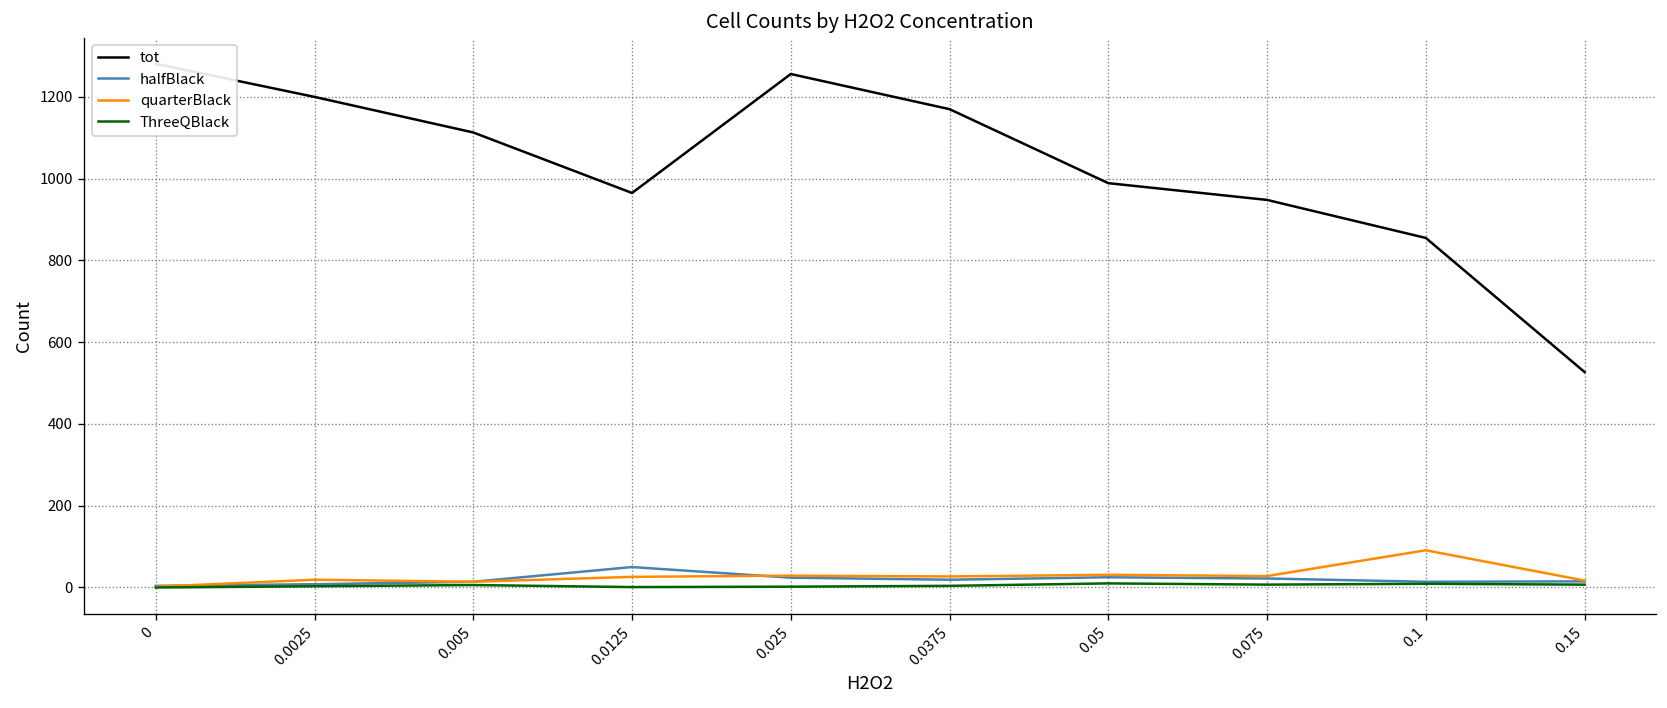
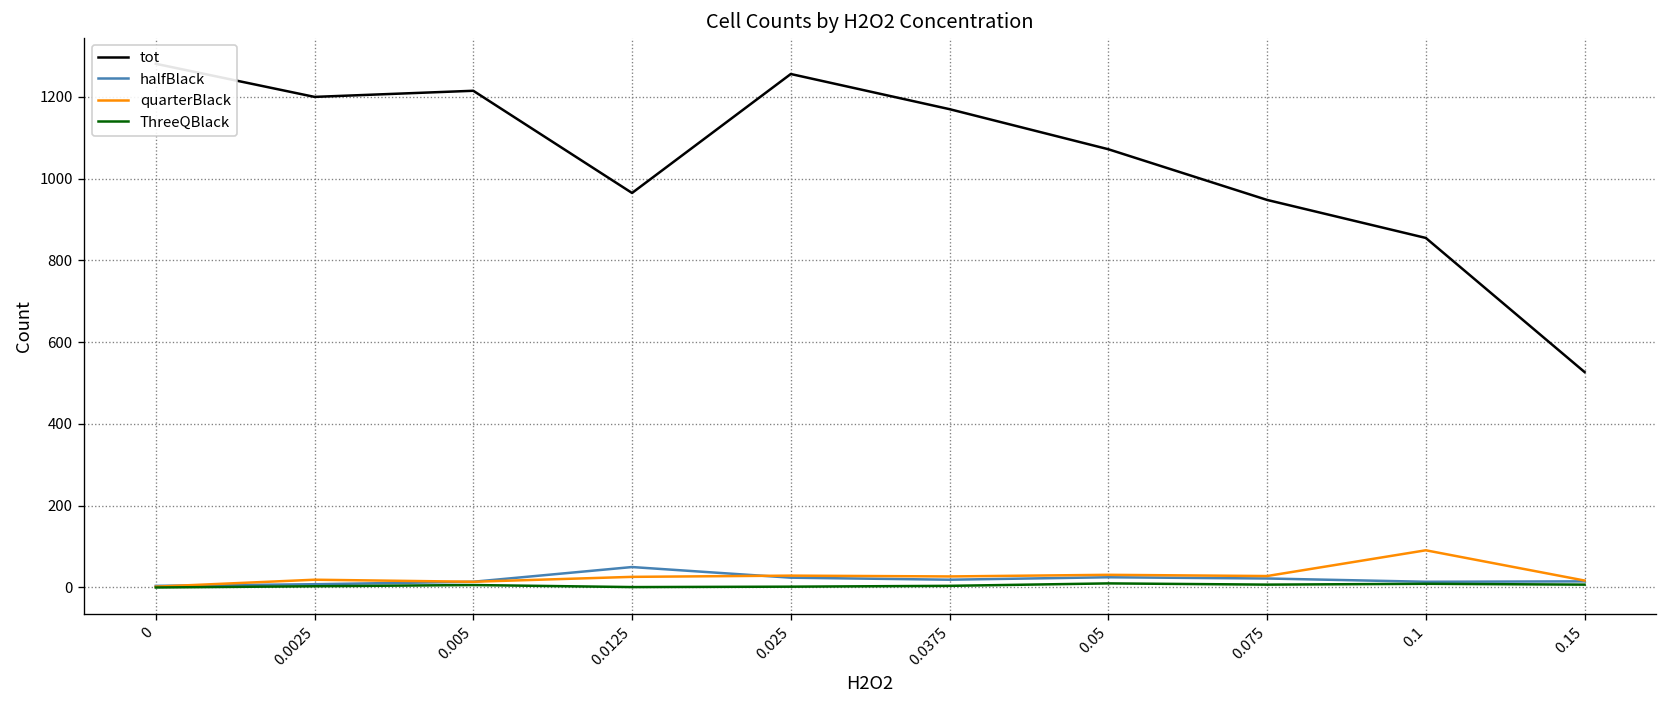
tot, 0.005: 1110 -> 1220
tot, 0.05: 990 -> 1070
